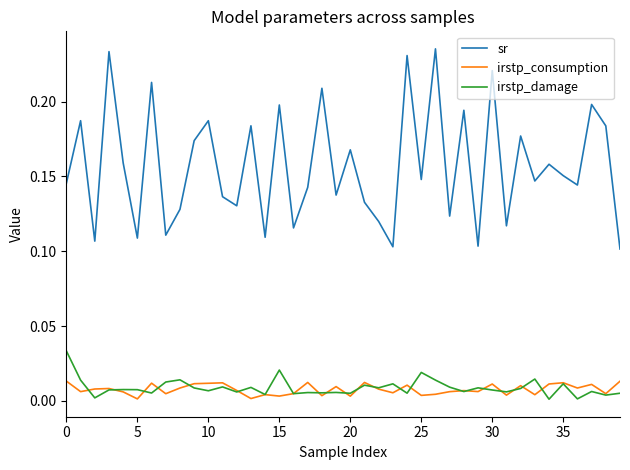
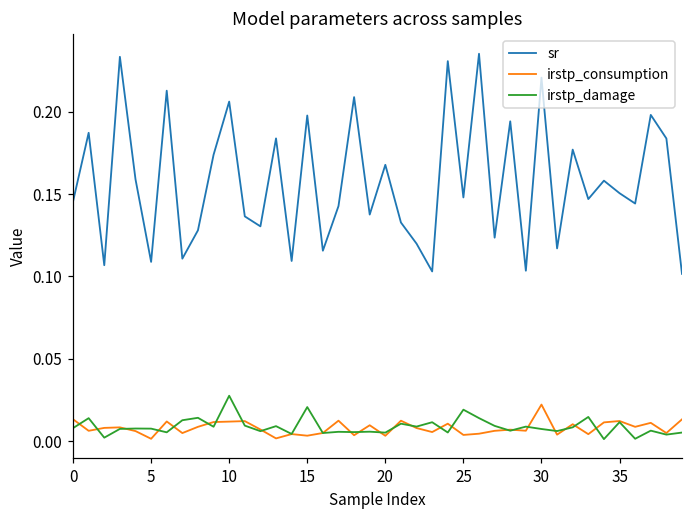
irstp_damage, 0: 0.033 -> 0.008
sr, 10: 0.187 -> 0.206
irstp_damage, 10: 0.007 -> 0.028
irstp_consumption, 30: 0.011 -> 0.022
